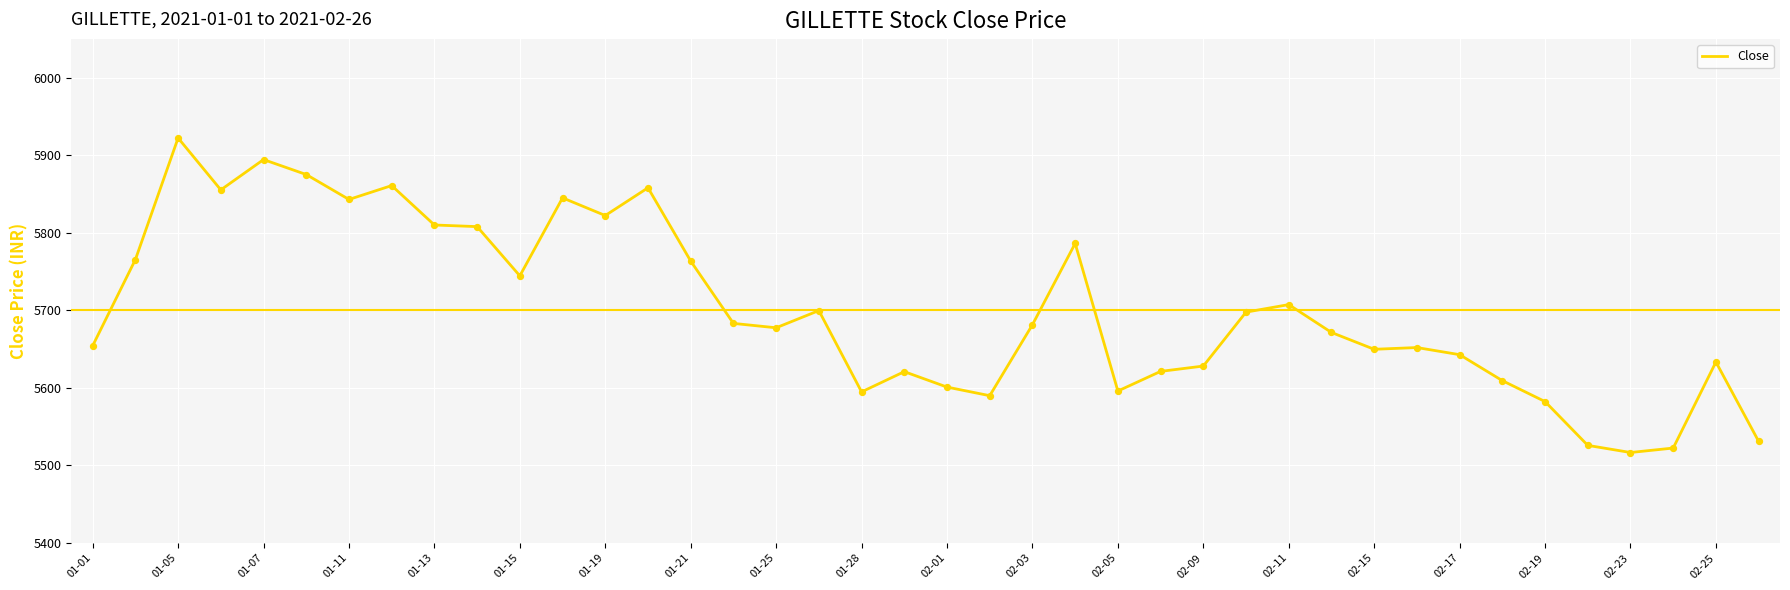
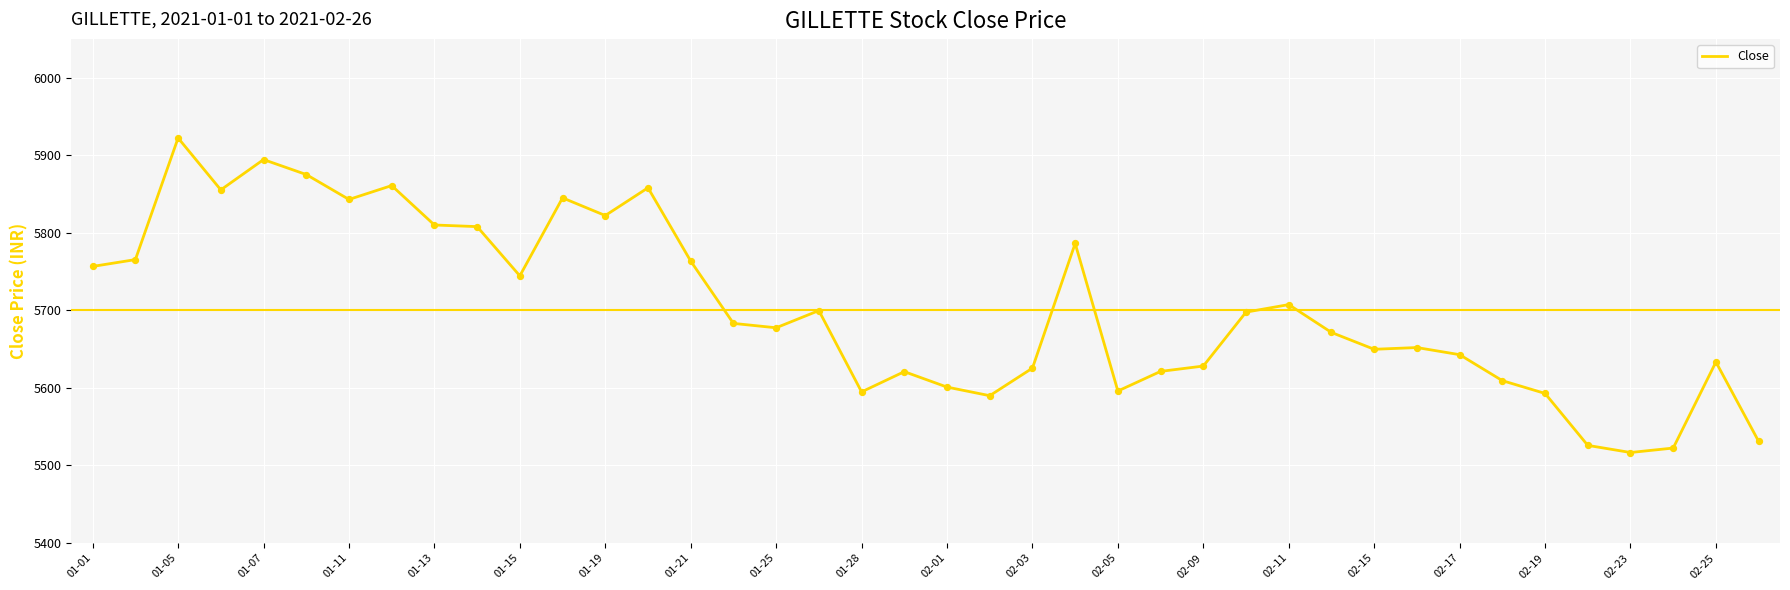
01-01: 5650 -> 5760
02-03: 5680 -> 5630
02-19: 5580 -> 5590
